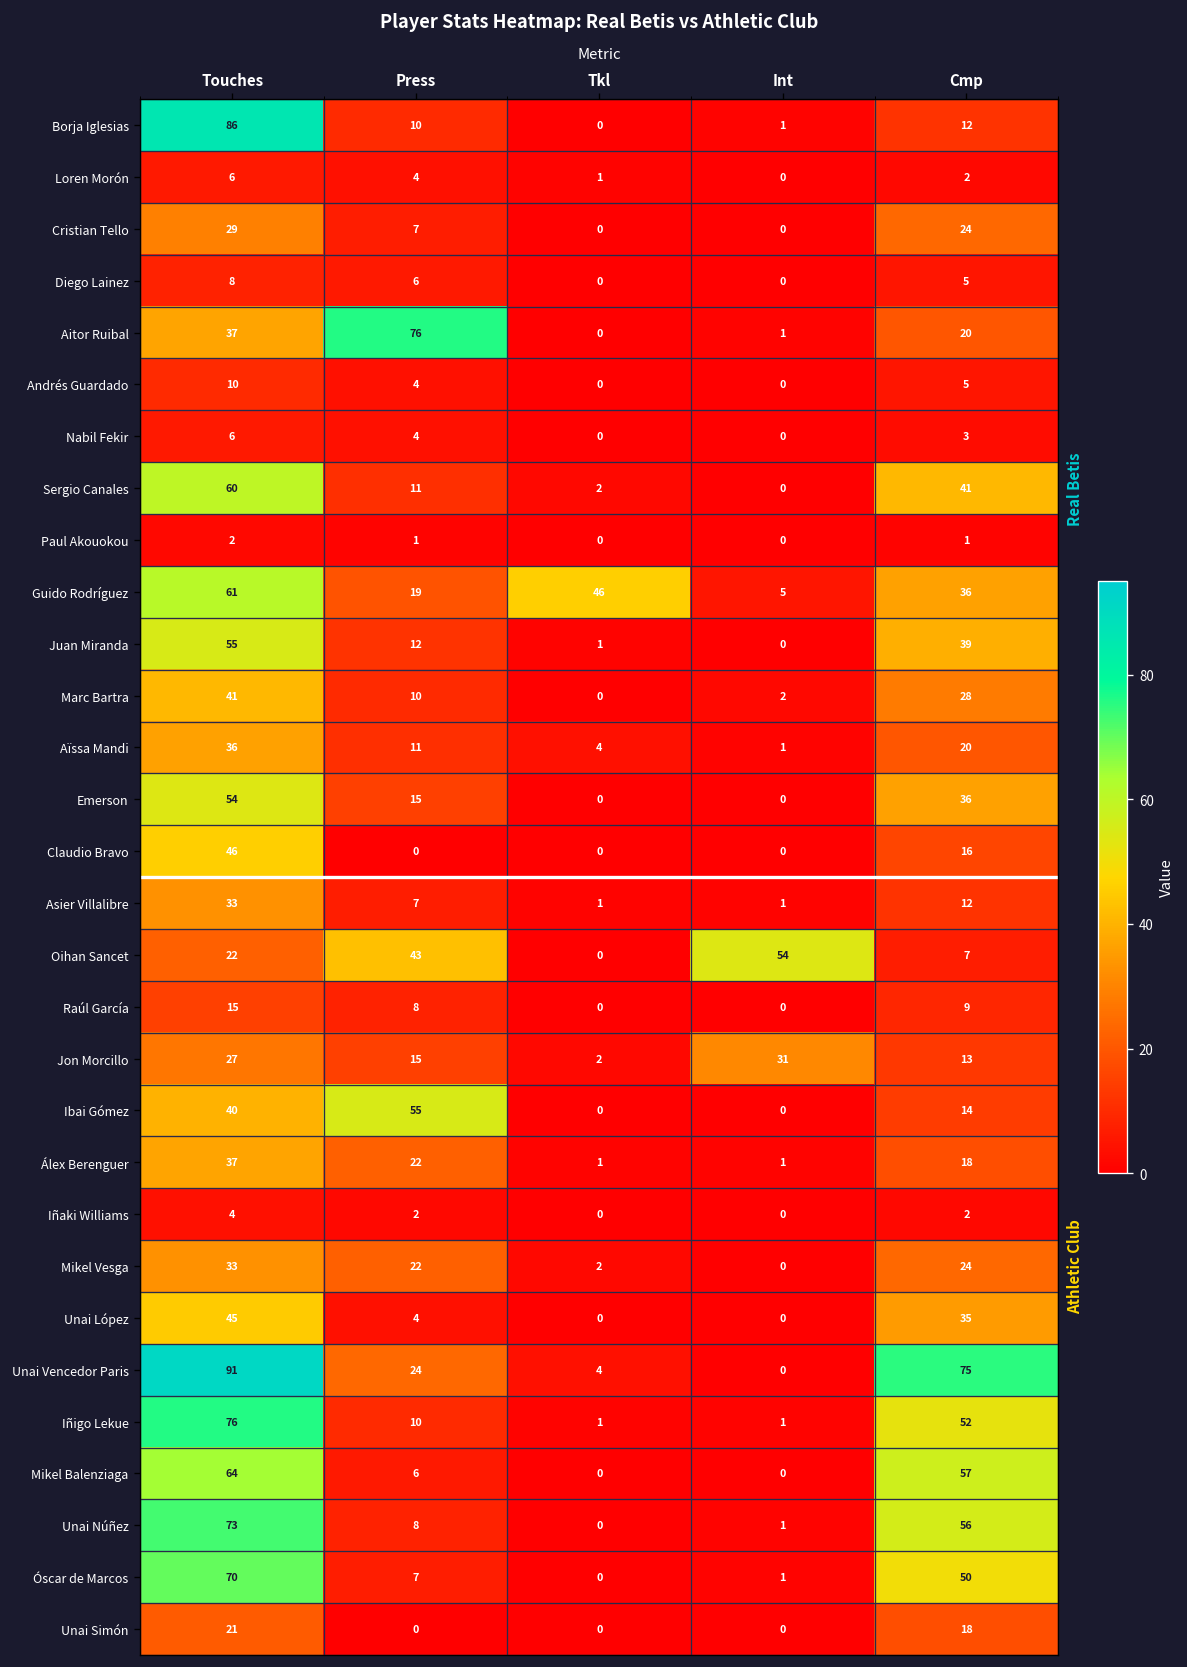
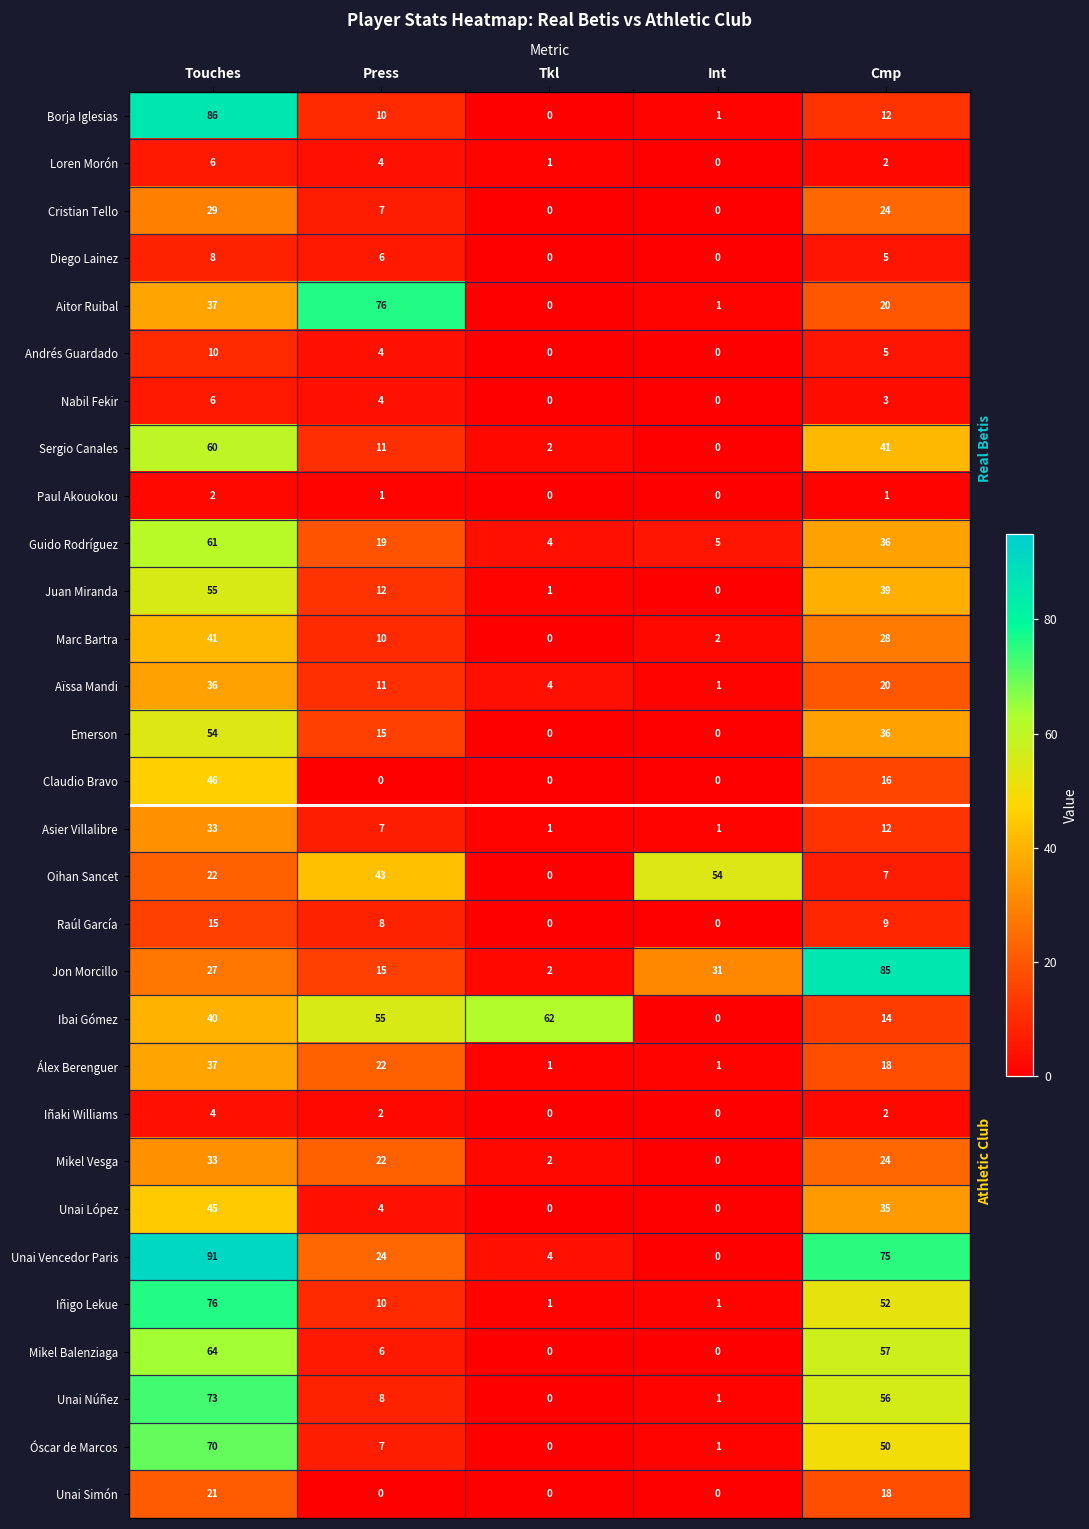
Guido Rodríguez, Tkl: 46 -> 4
Jon Morcillo, Cmp: 13 -> 85
Ibai Gómez, Tkl: 0 -> 62
